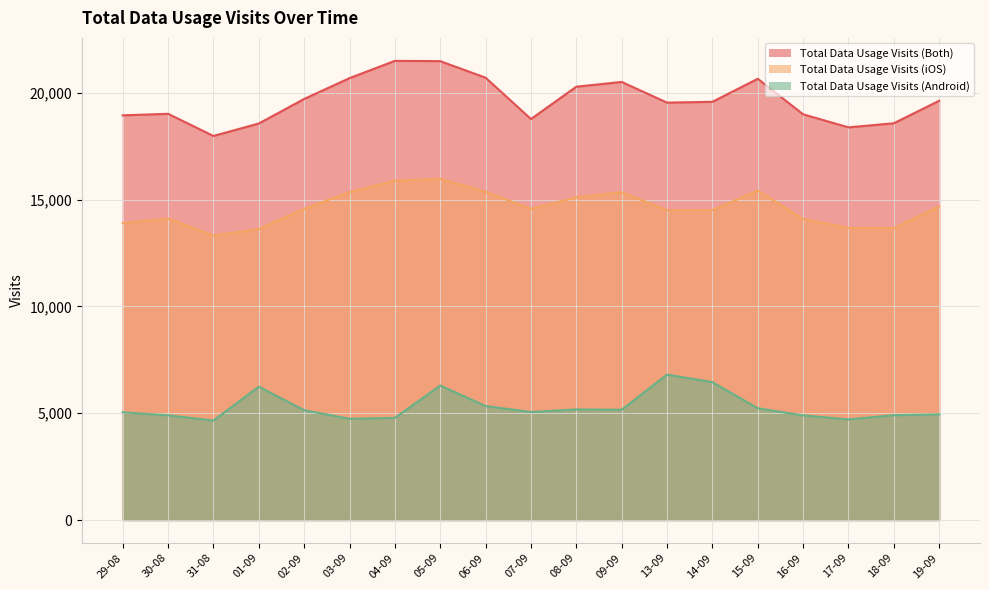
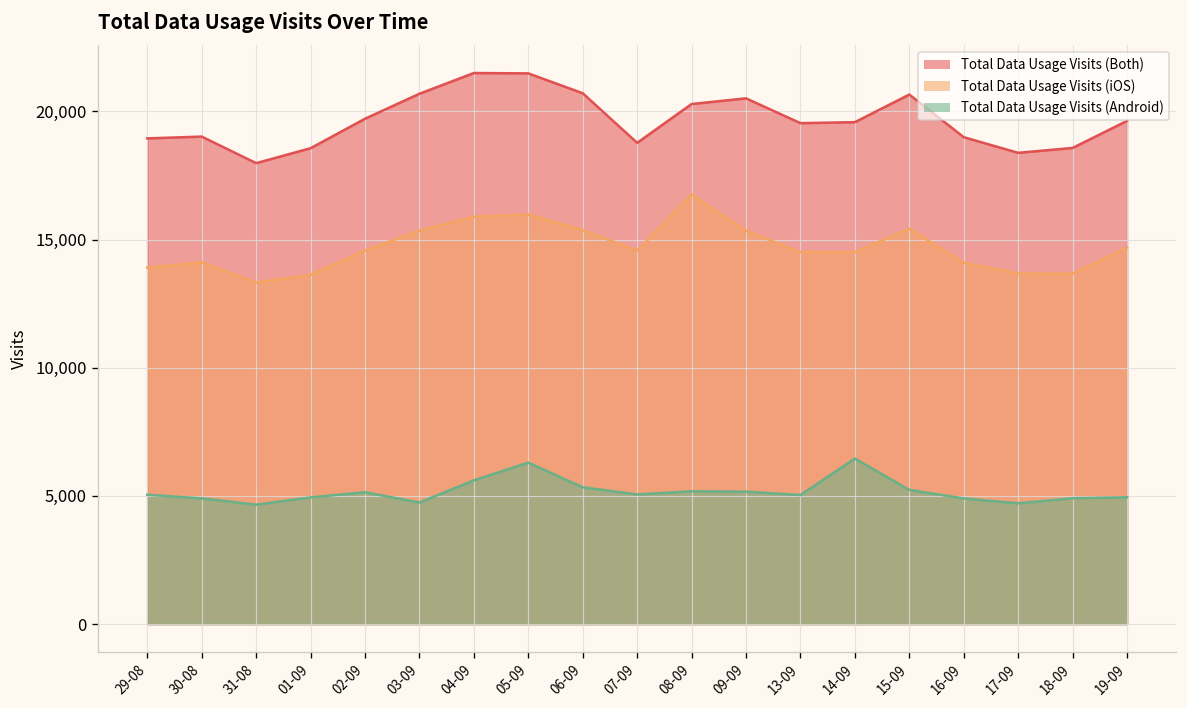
Total Data Usage Visits (Android), 01-09: 6,200 -> 4,900
Total Data Usage Visits (Android), 04-09: 4,800 -> 5,600
Total Data Usage Visits (iOS), 08-09: 15,100 -> 16,800
Total Data Usage Visits (Android), 13-09: 6,800 -> 5,000
